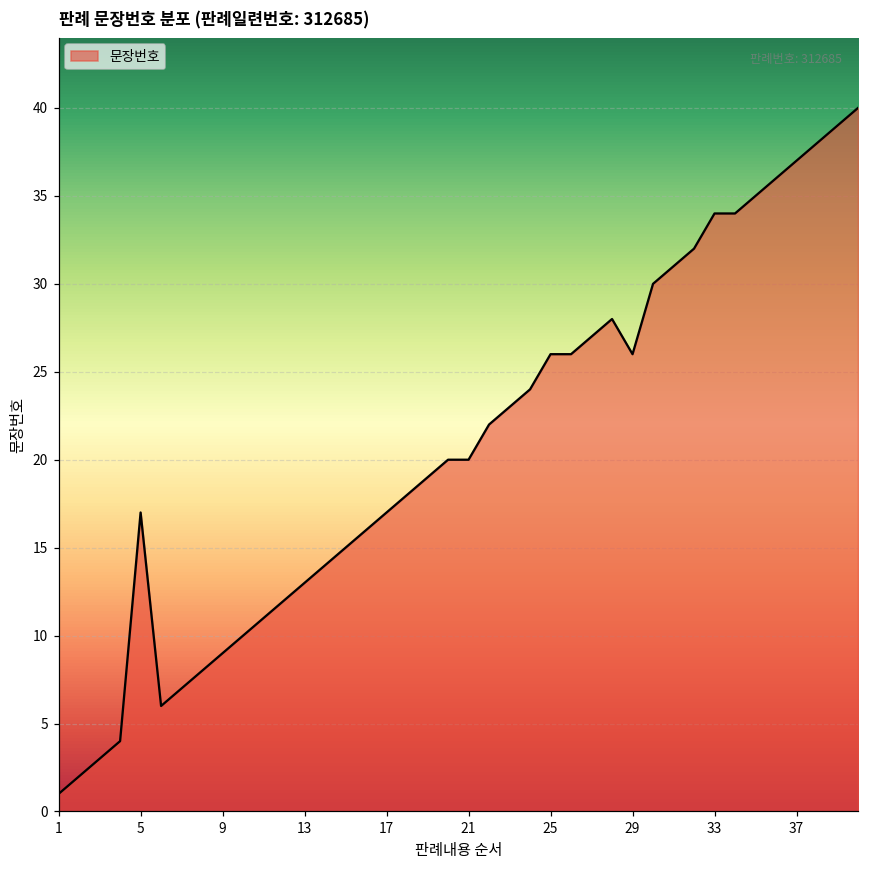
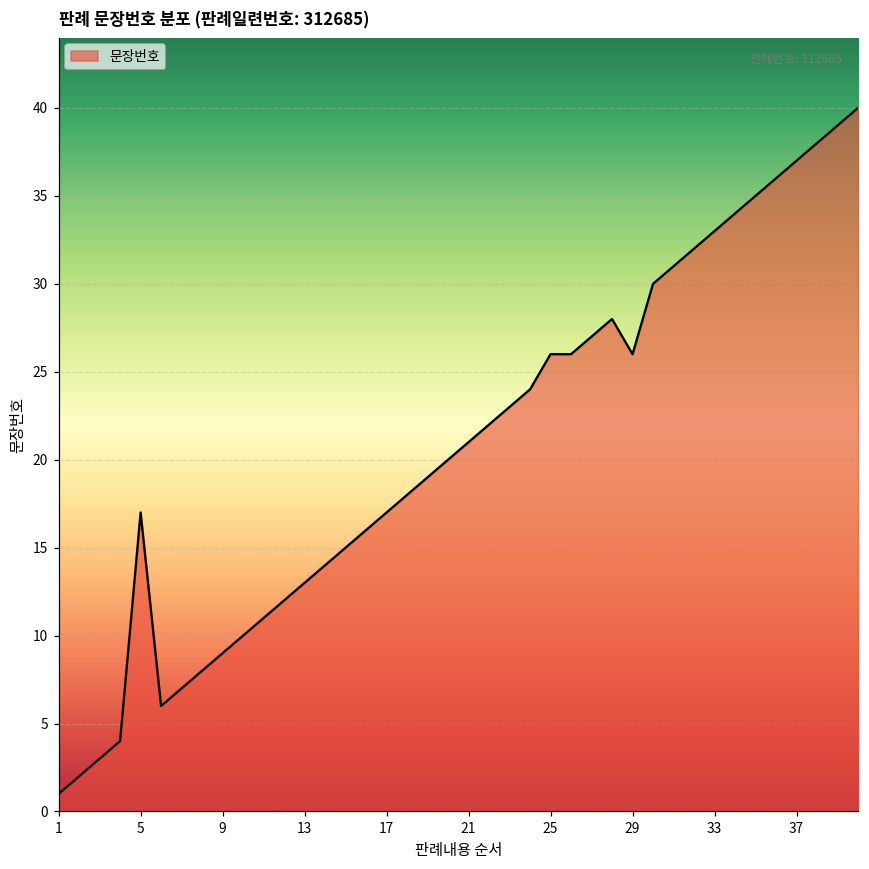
21: 20 -> 21
33: 34 -> 33
